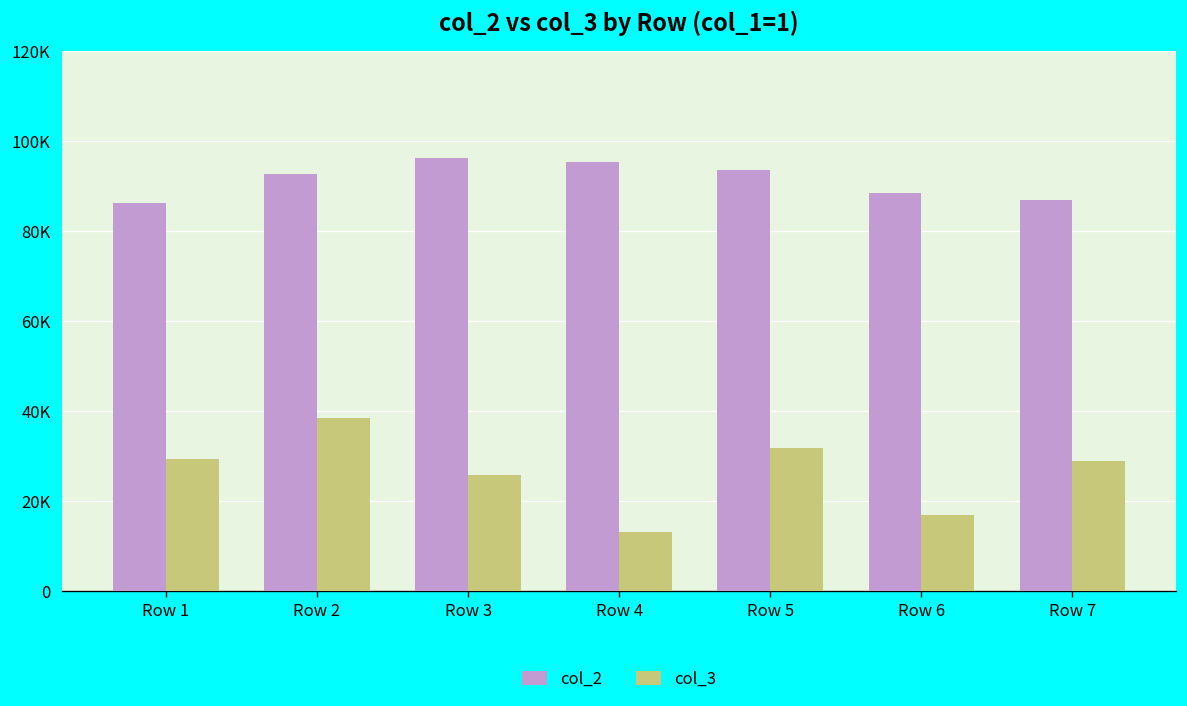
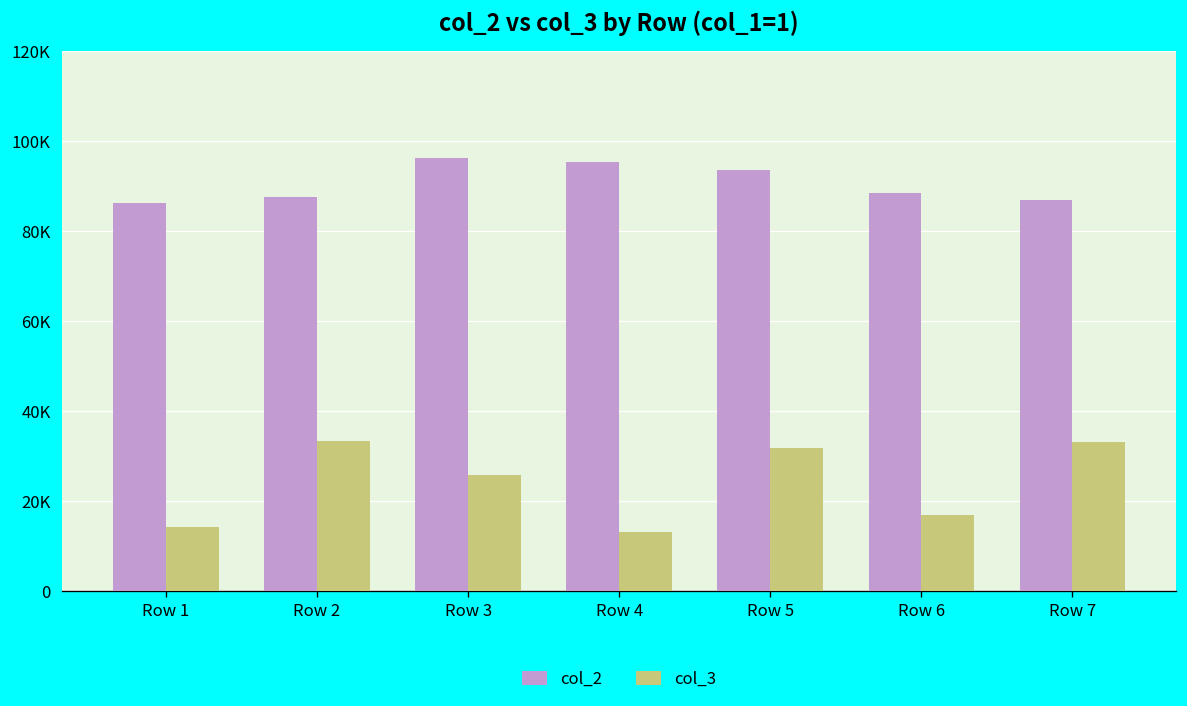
col_3, Row 1: 29000 -> 14000
col_2, Row 2: 93000 -> 88000
col_3, Row 2: 38000 -> 33000
col_3, Row 7: 29000 -> 33000
